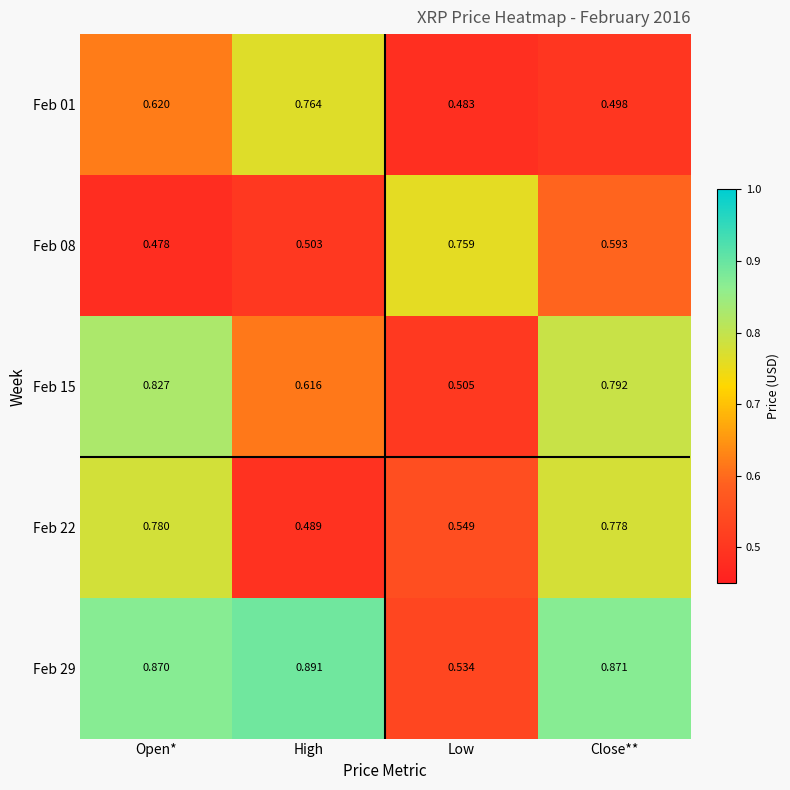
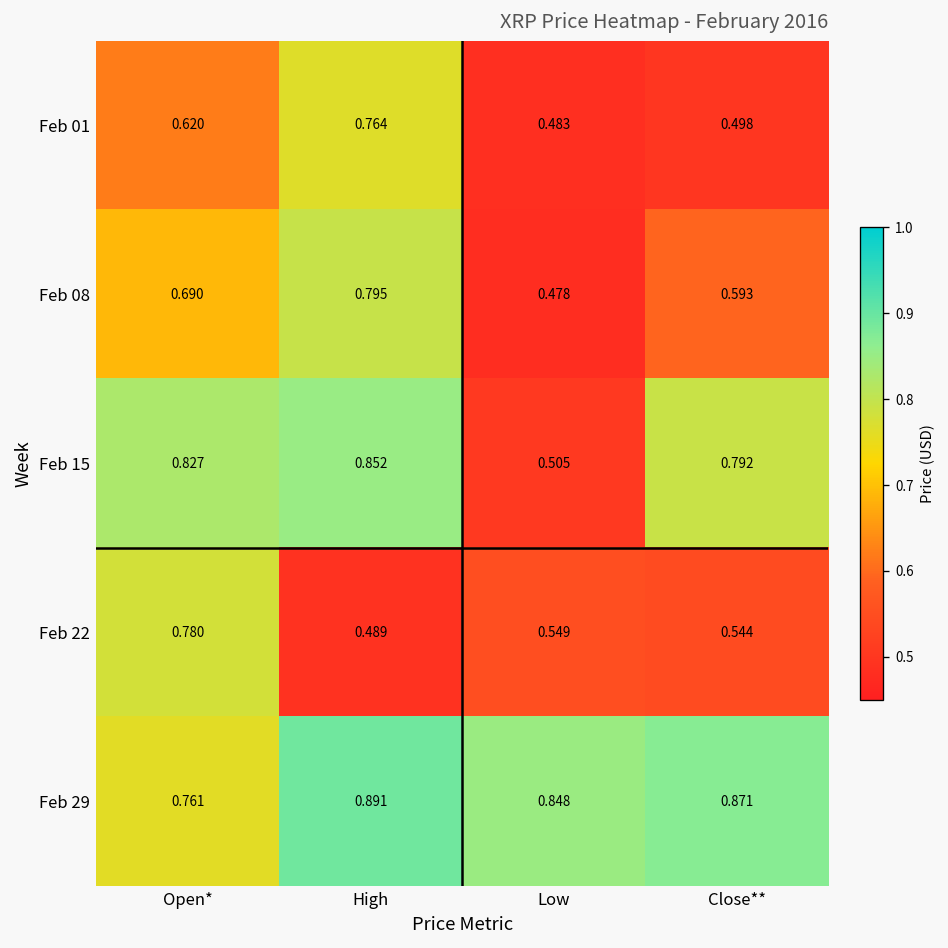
Feb 08, Open*: 0.478 -> 0.690
Feb 08, High: 0.503 -> 0.795
Feb 08, Low: 0.759 -> 0.478
Feb 15, High: 0.616 -> 0.852
Feb 22, Close**: 0.778 -> 0.544
Feb 29, Open*: 0.870 -> 0.761
Feb 29, Low: 0.534 -> 0.848
